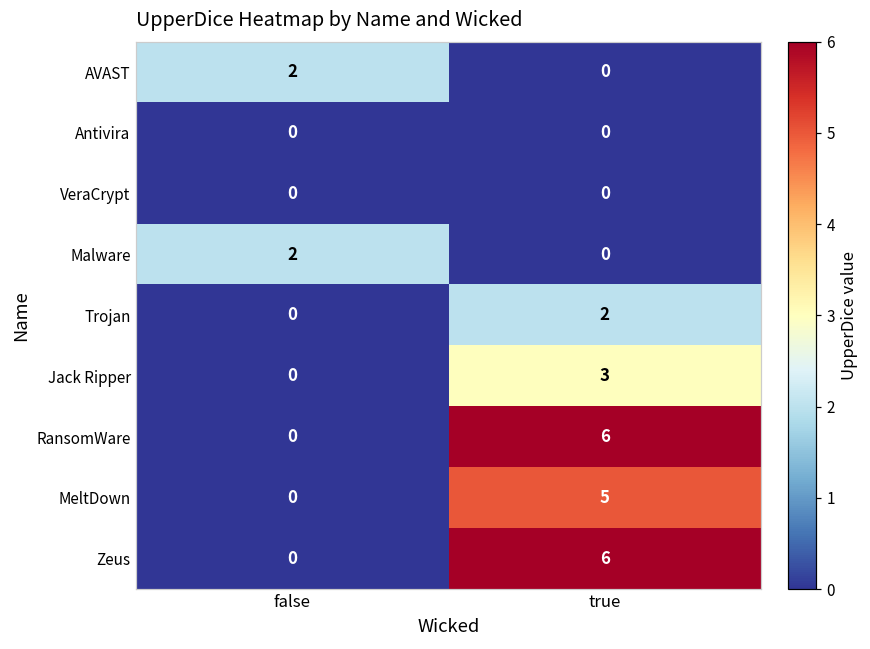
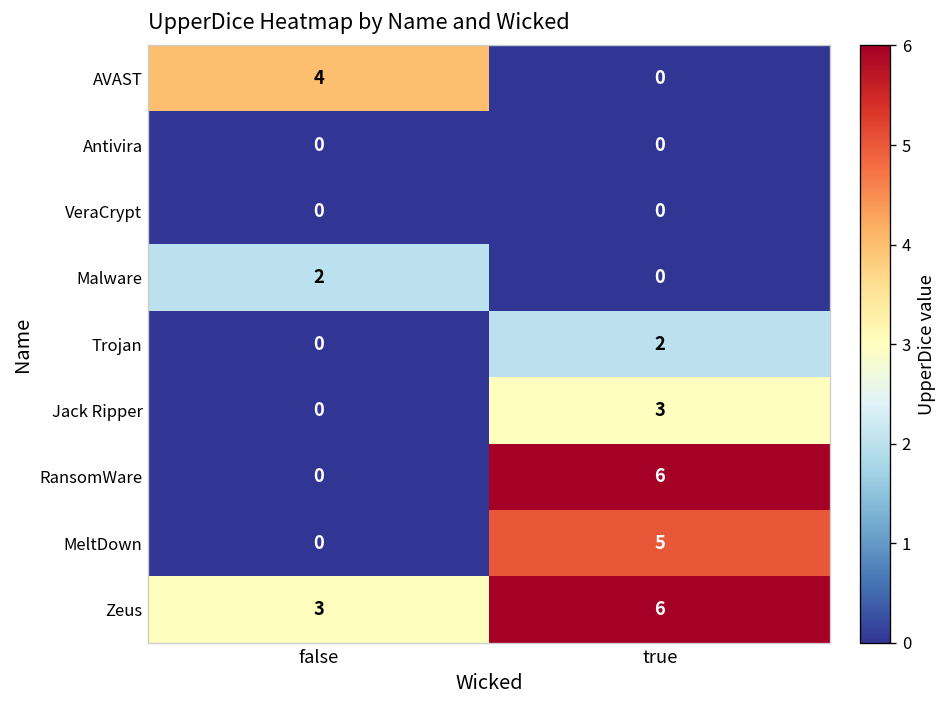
AVAST, false: 2 -> 4
Zeus, false: 0 -> 3
